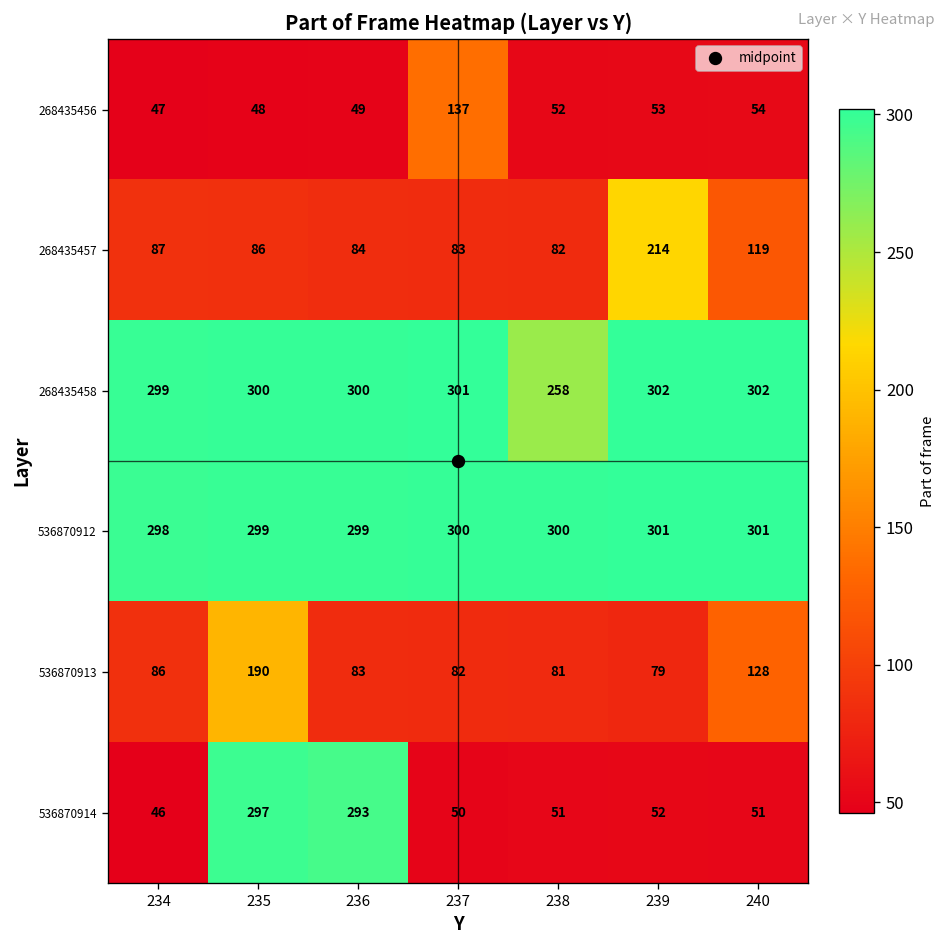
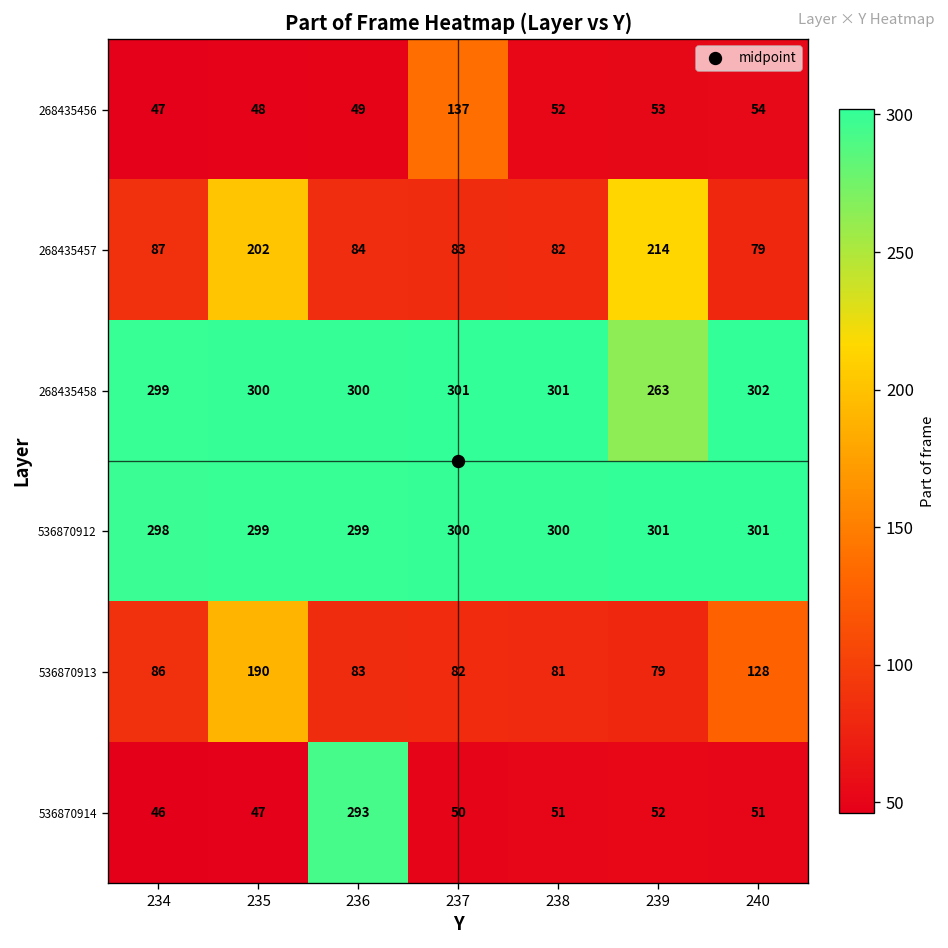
268435457, 235: 86 -> 202
268435457, 240: 119 -> 79
268435458, 238: 258 -> 301
268435458, 239: 302 -> 263
536870914, 235: 297 -> 47
